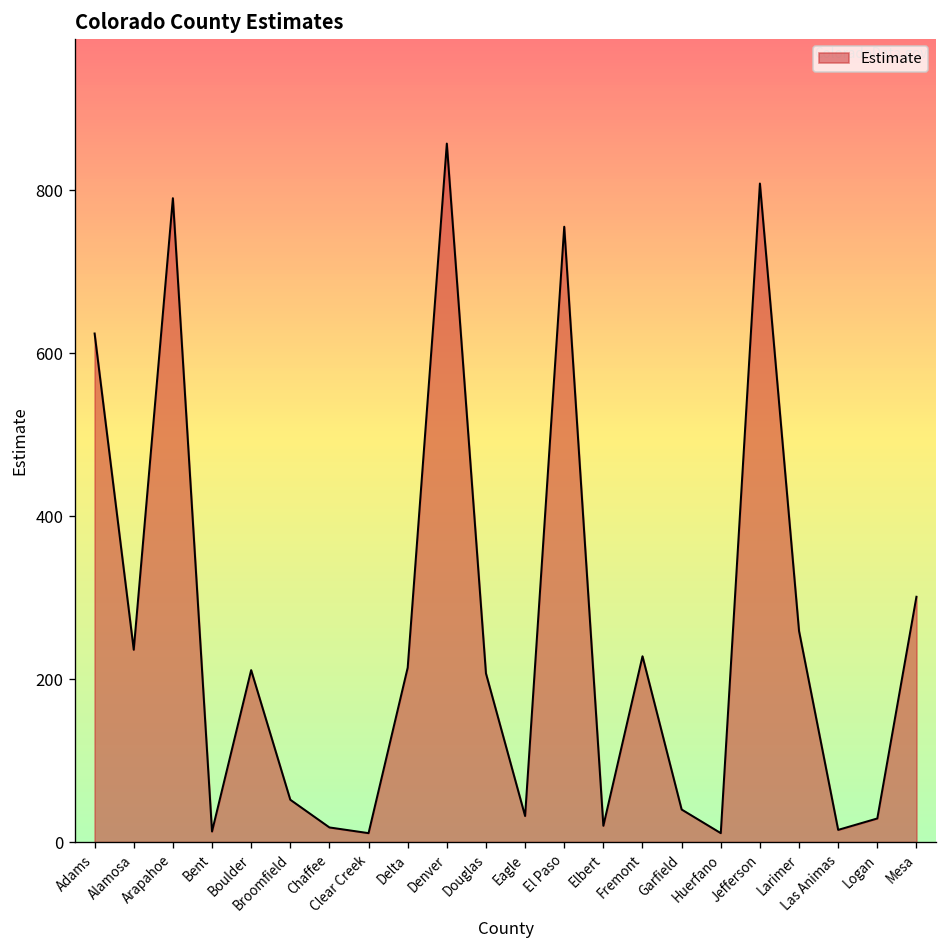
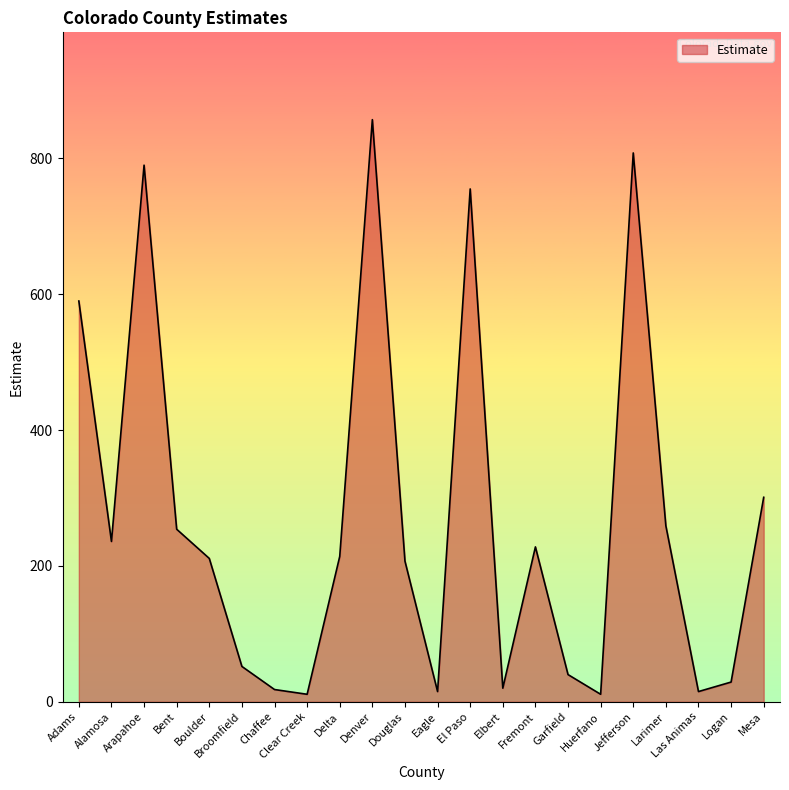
Adams: 620 -> 590
Bent: 10 -> 250
Eagle: 30 -> 20
